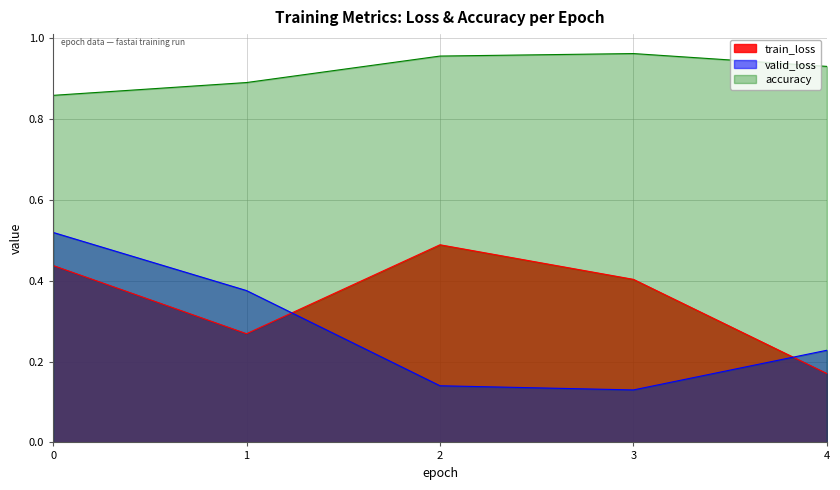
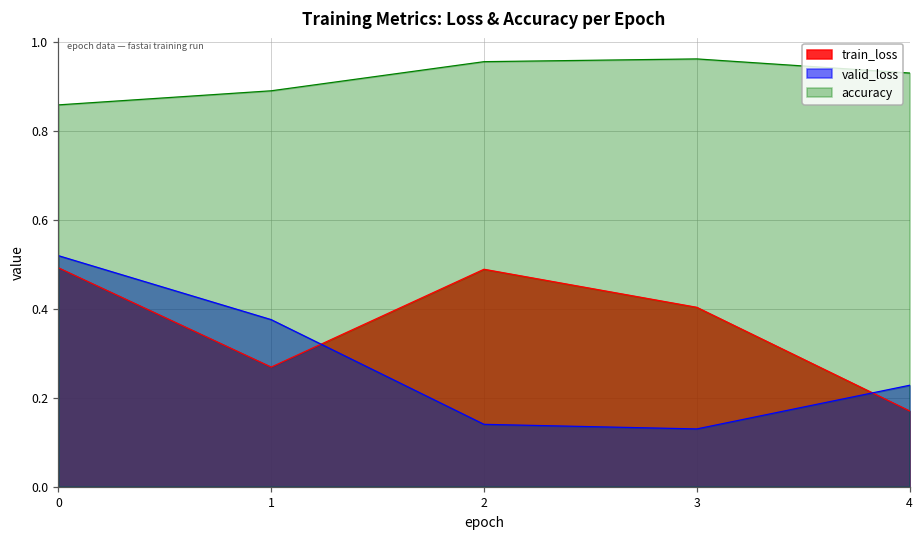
train_loss, 0: 0.44 -> 0.49
